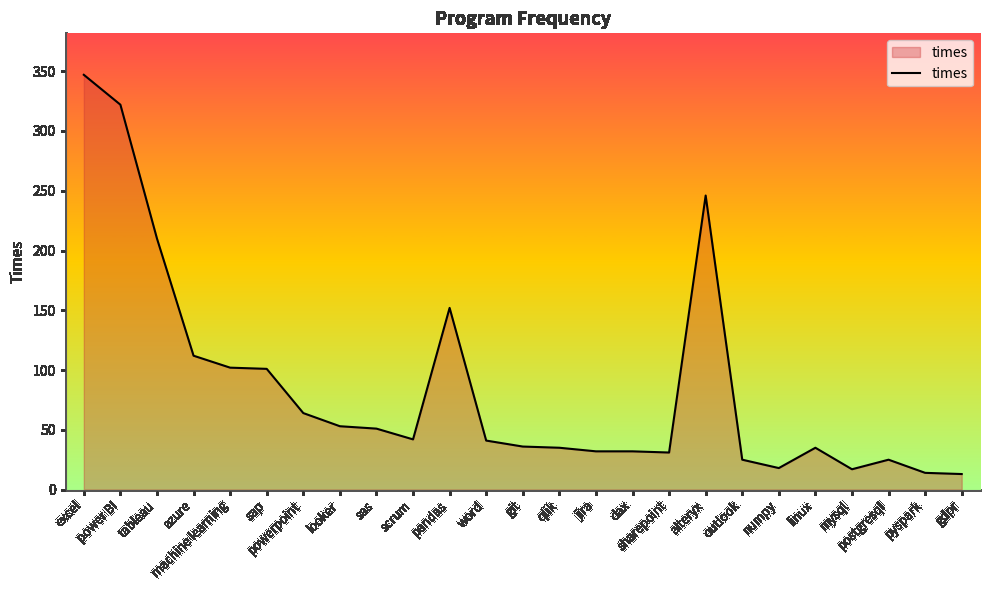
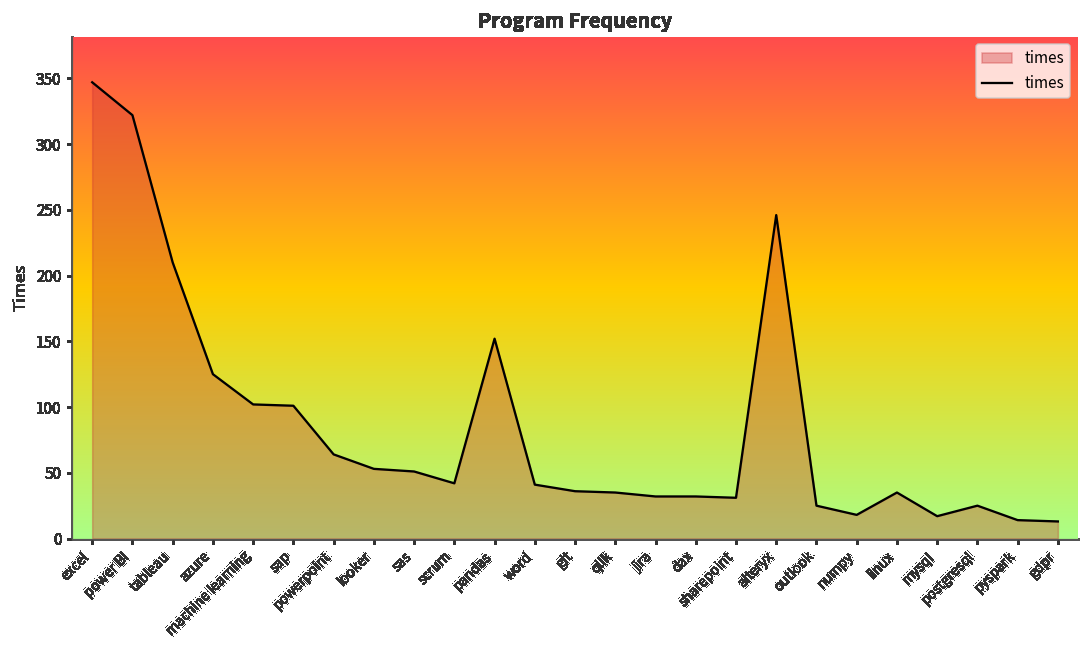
azure: 112 -> 125
